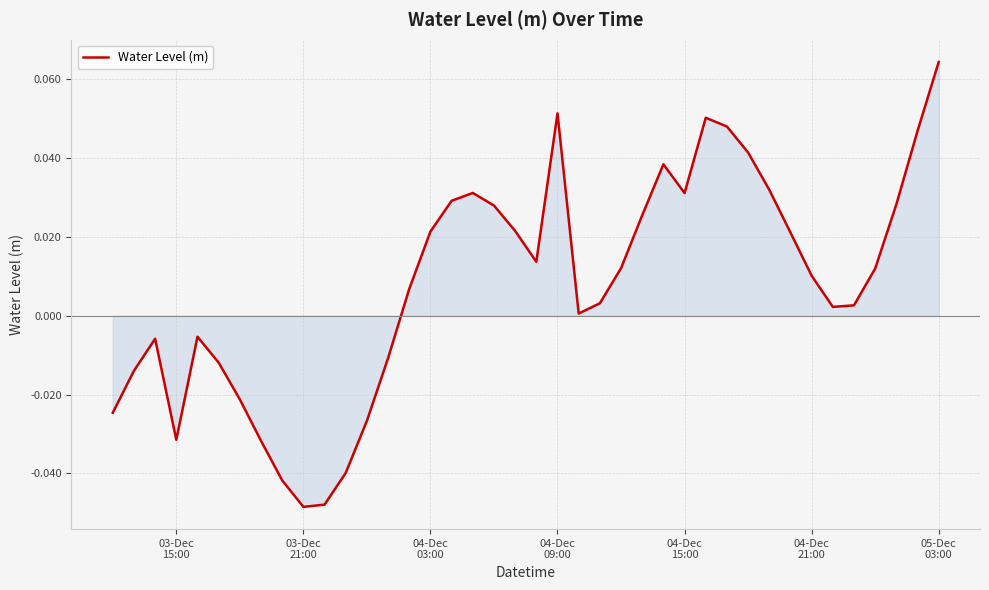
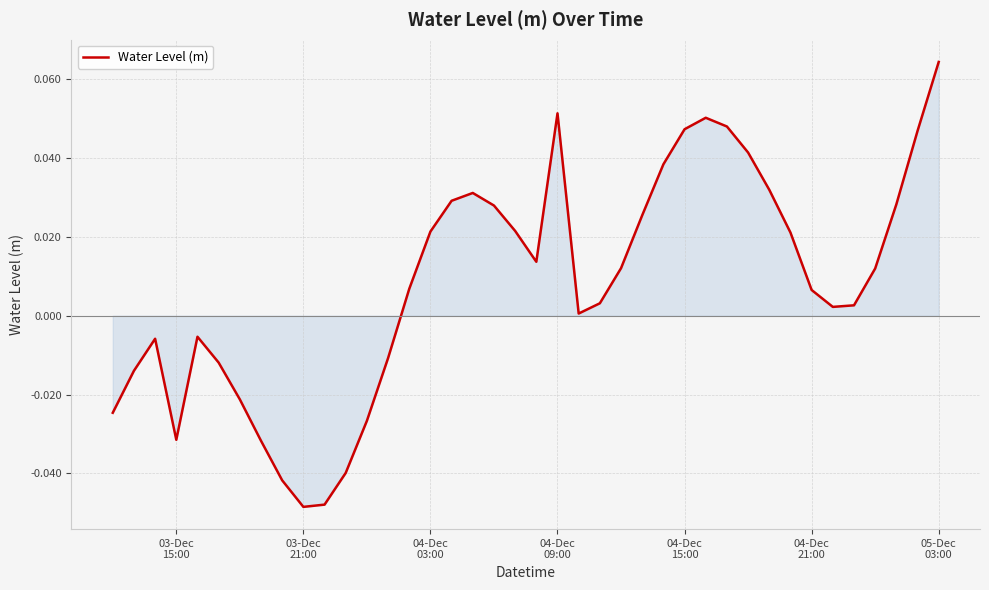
Water Level (m), 04-Dec 15:00: 0.031 -> 0.047
Water Level (m), 04-Dec 21:00: 0.010 -> 0.007
